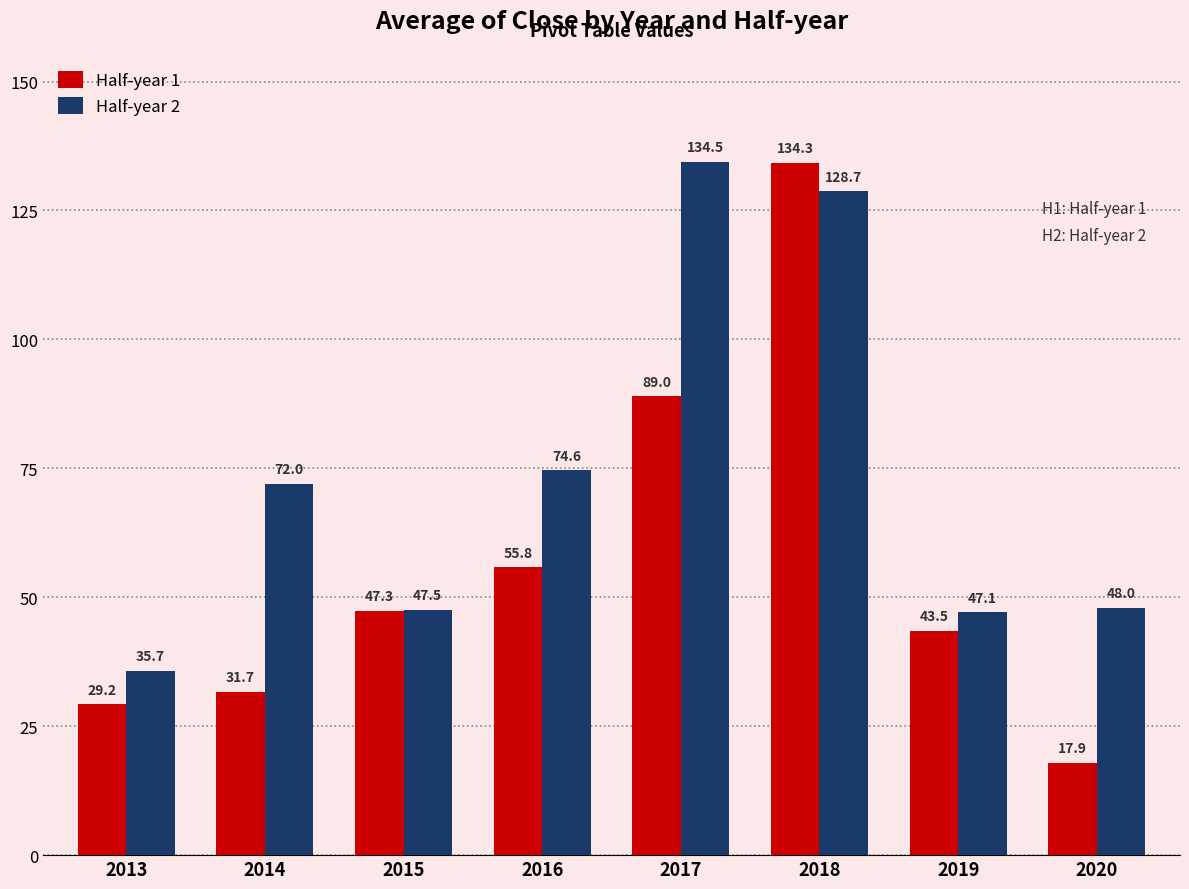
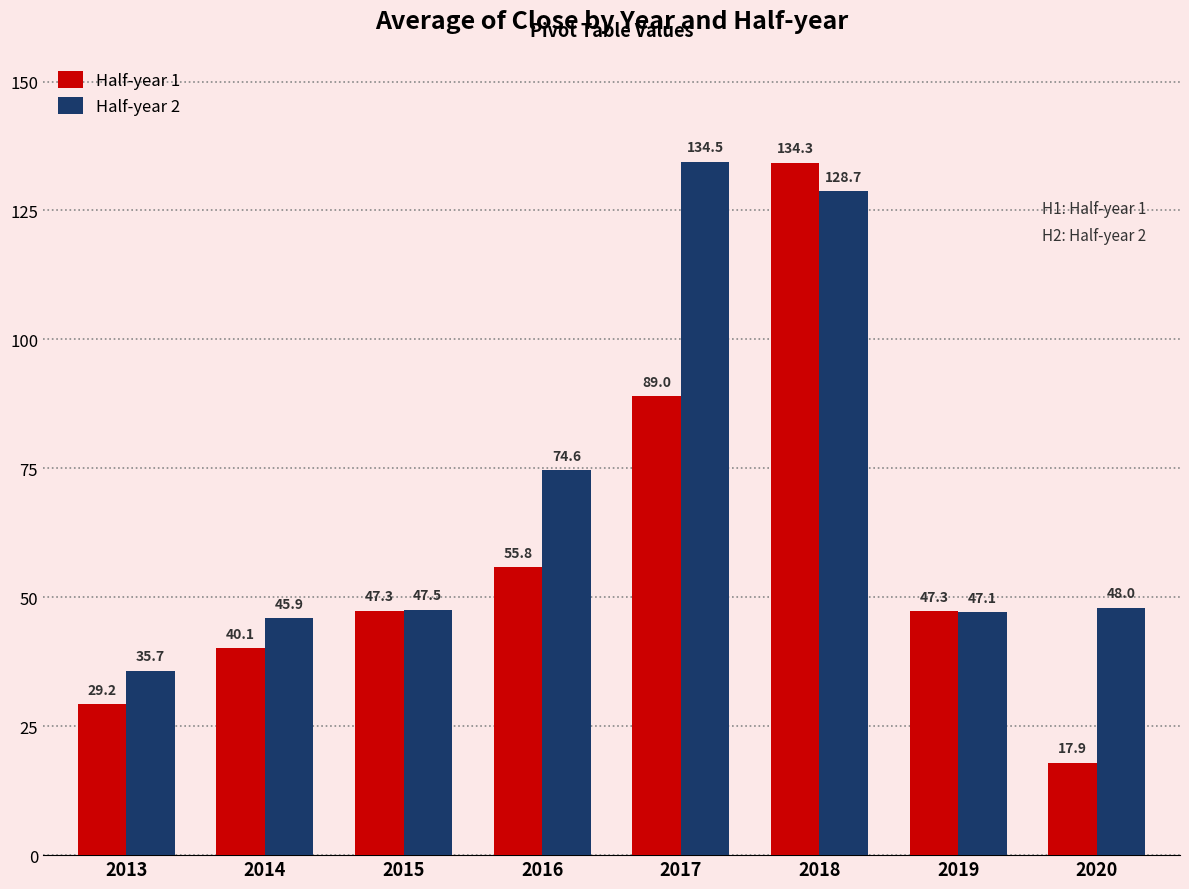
Half-year 1, 2014: 31.7 -> 40.1
Half-year 2, 2014: 72.0 -> 45.9
Half-year 1, 2019: 43.5 -> 47.3
